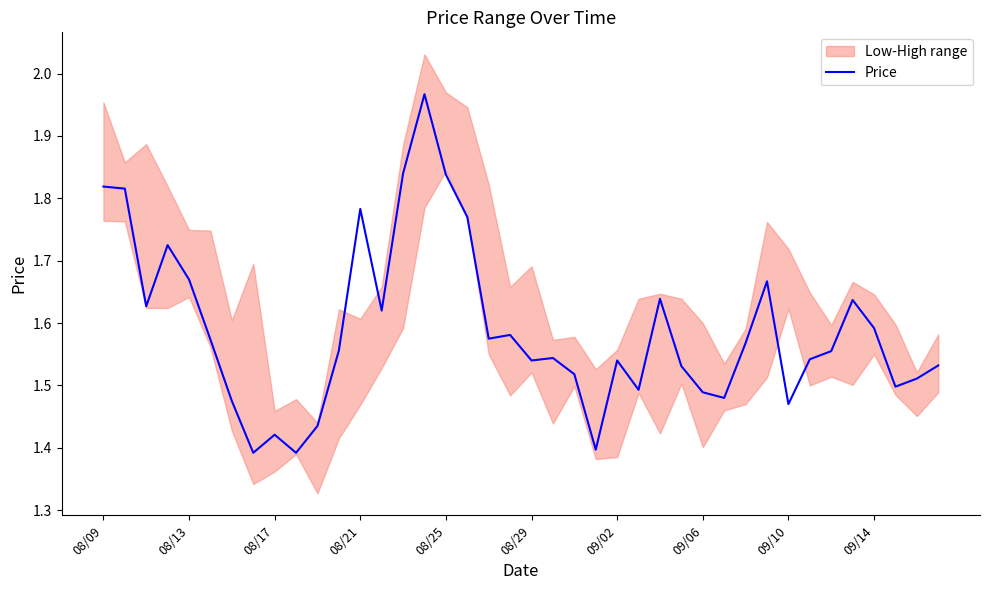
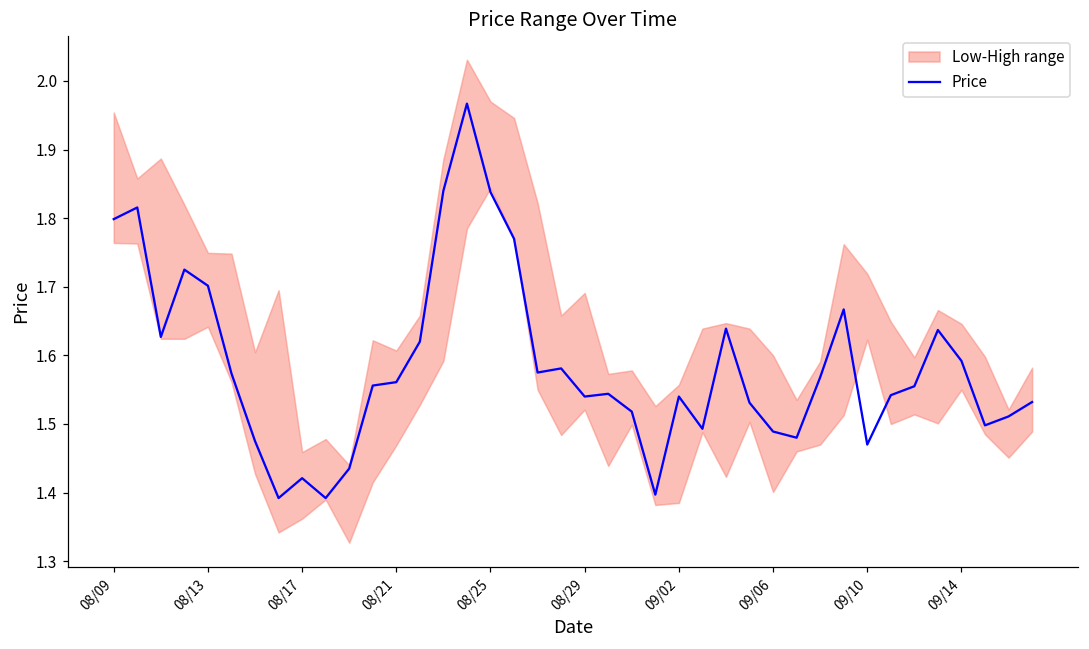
Price, 08/09: 1.82 -> 1.80
Price, 08/13: 1.67 -> 1.70
Price, 08/21: 1.78 -> 1.56
